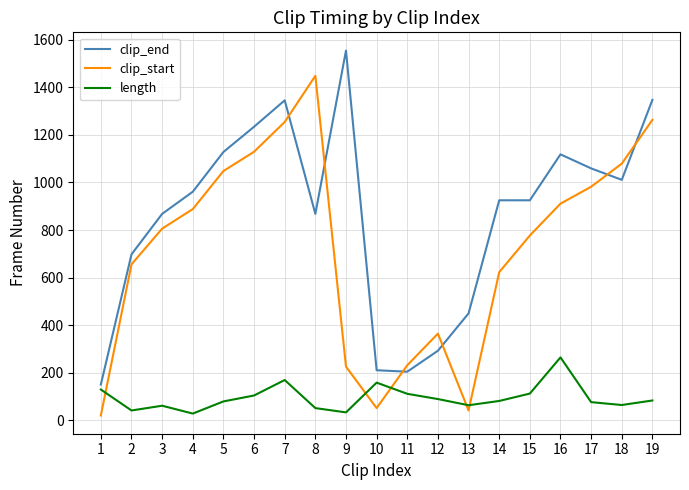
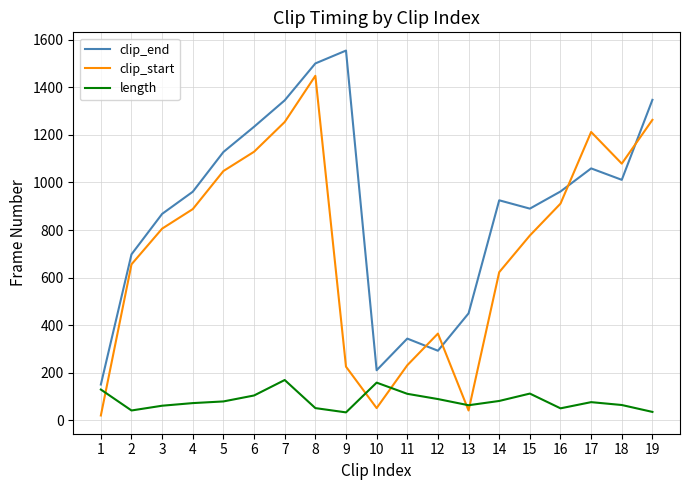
length, 4: 30 -> 70
clip_end, 8: 870 -> 1500
clip_end, 11: 210 -> 340
clip_end, 15: 930 -> 890
clip_end, 16: 1120 -> 960
length, 16: 270 -> 50
clip_start, 17: 980 -> 1210
length, 19: 80 -> 40
